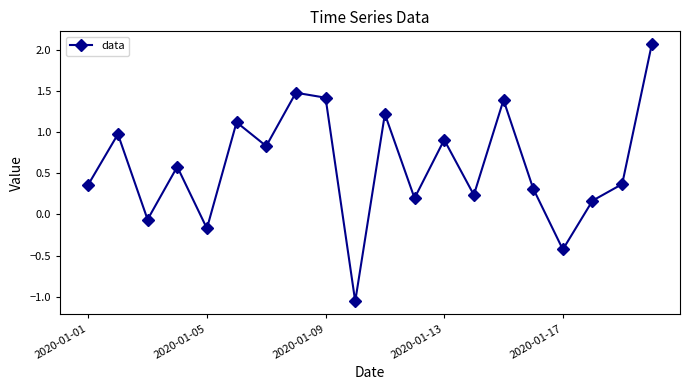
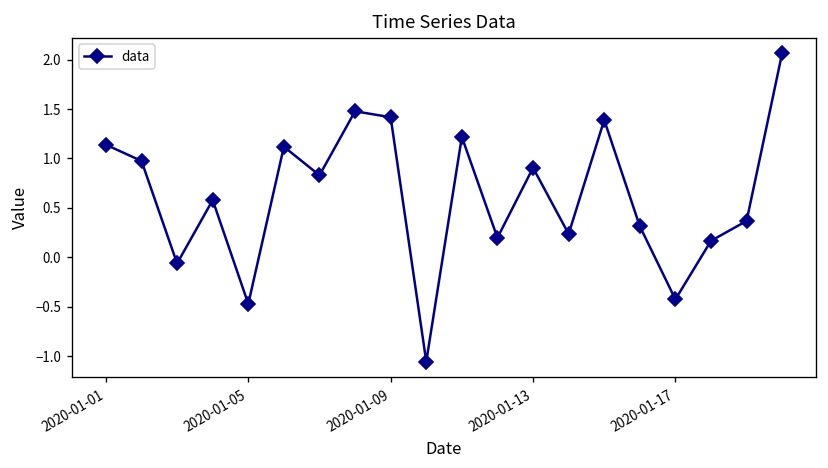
2020-01-01: 0.4 -> 1.1
2020-01-05: -0.2 -> -0.5
